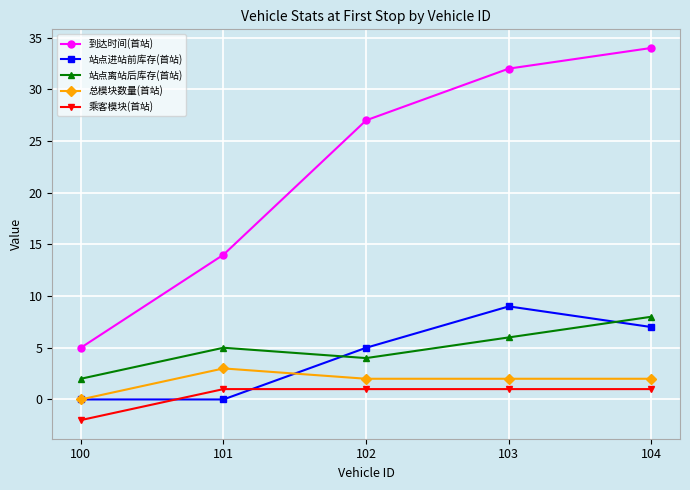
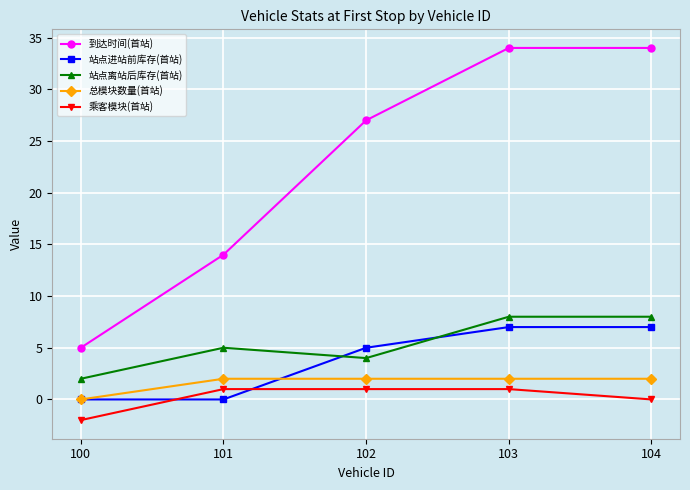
总模块数量(首站), 101: 3 -> 2
到达时间(首站), 103: 32 -> 34
站点进站前库存(首站), 103: 9 -> 7
站点离站后库存(首站), 103: 6 -> 8
乘客模块(首站), 104: 1 -> 0
